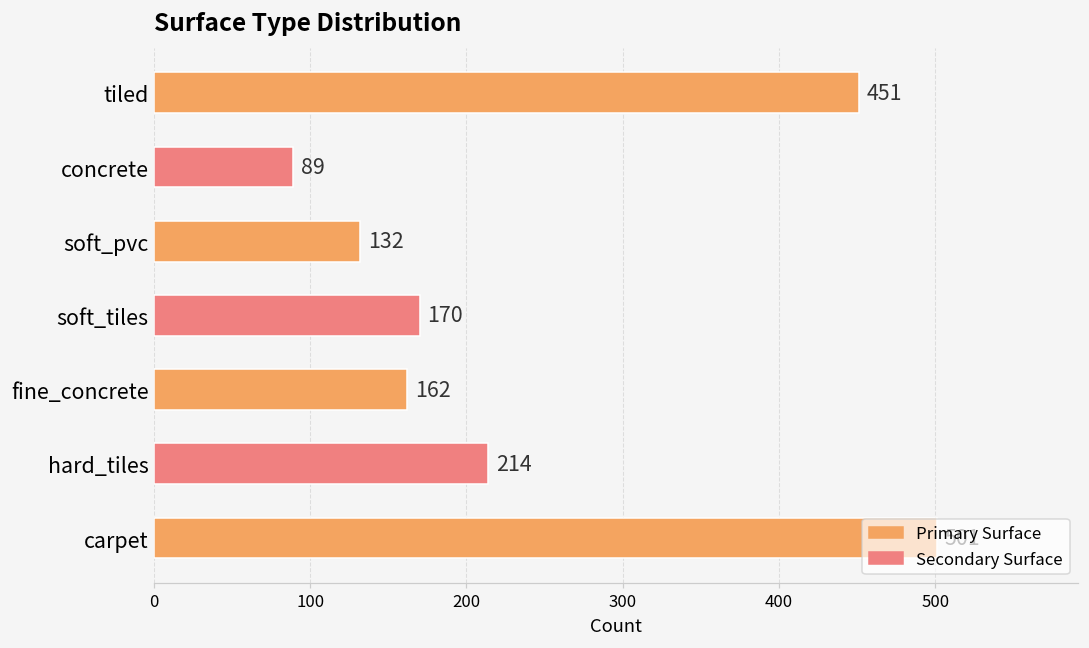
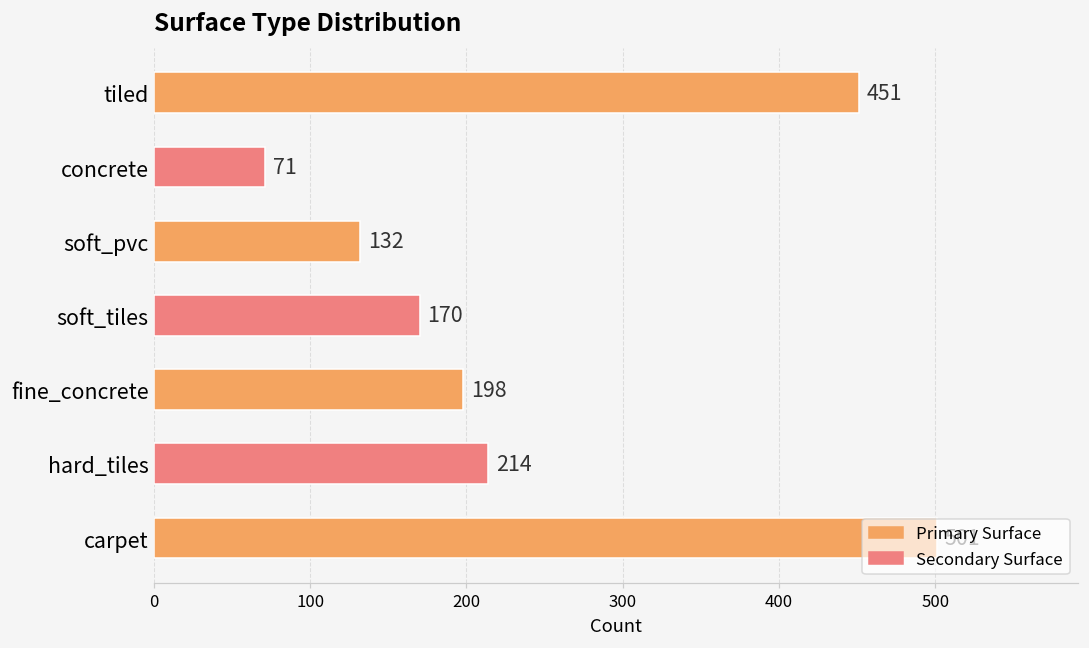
concrete: 89 -> 71
fine_concrete: 162 -> 198
